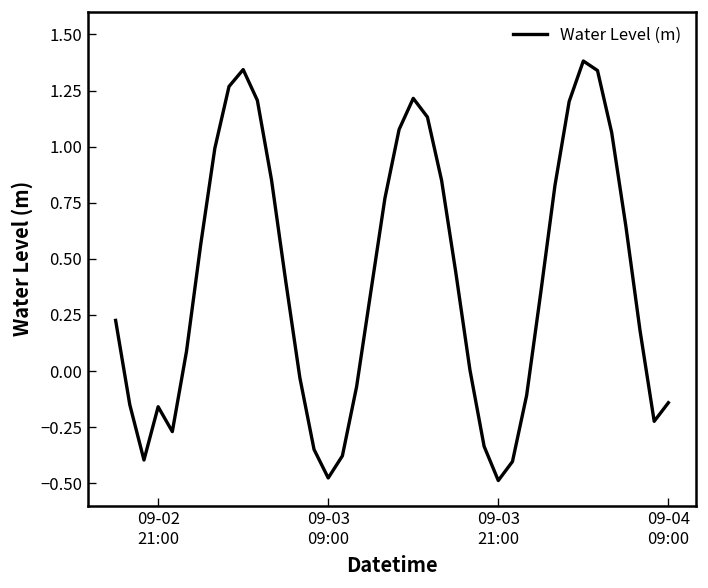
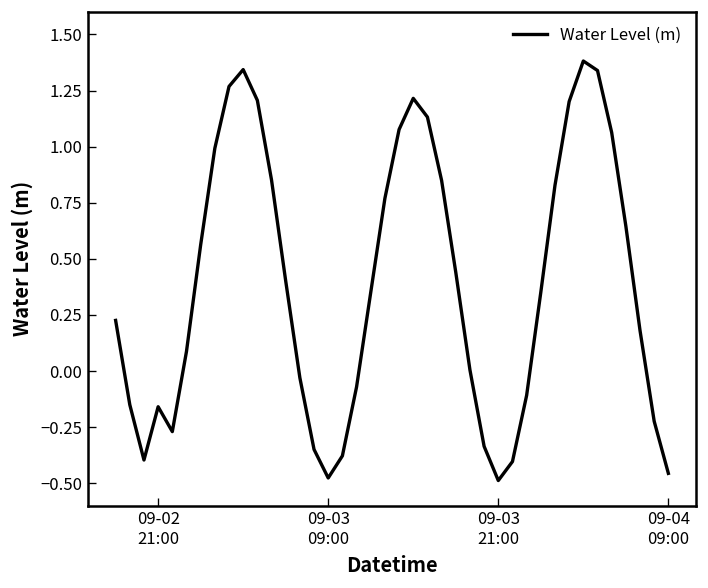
09-04 09:00: -0.14 -> -0.46
